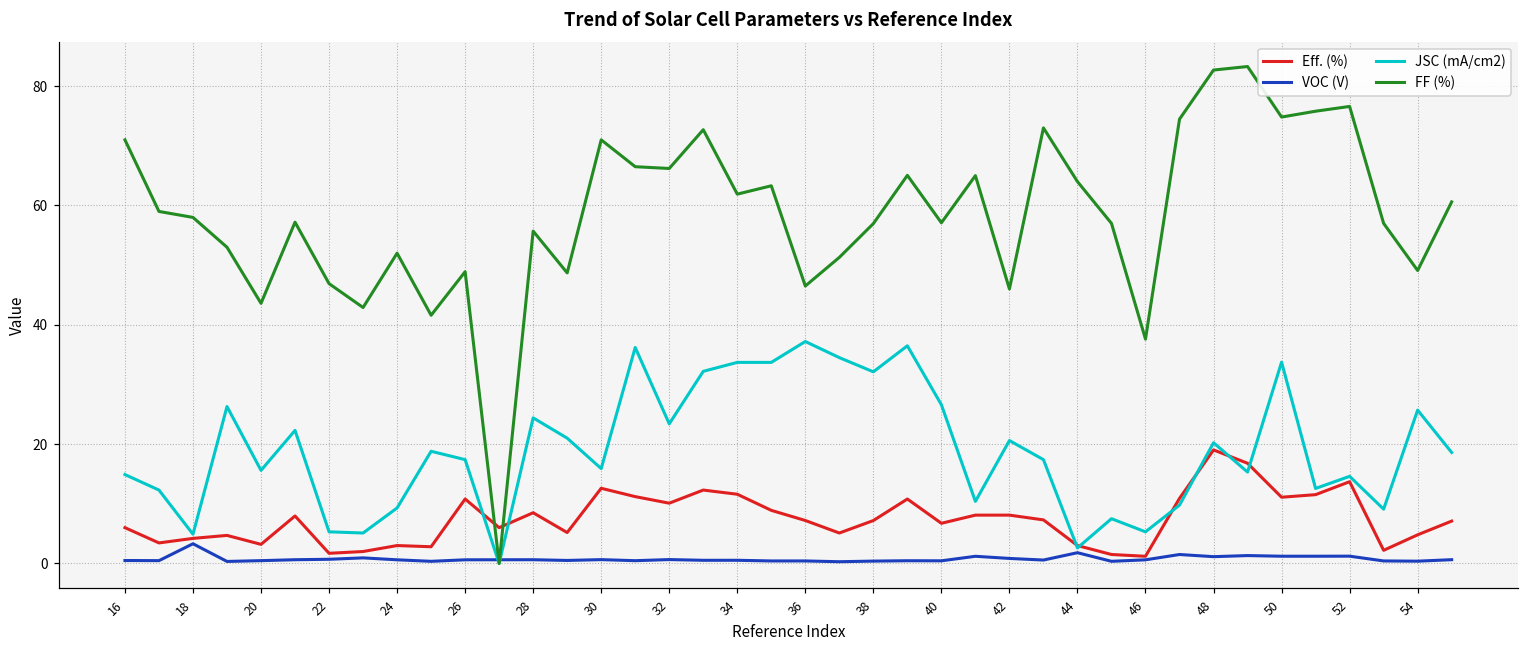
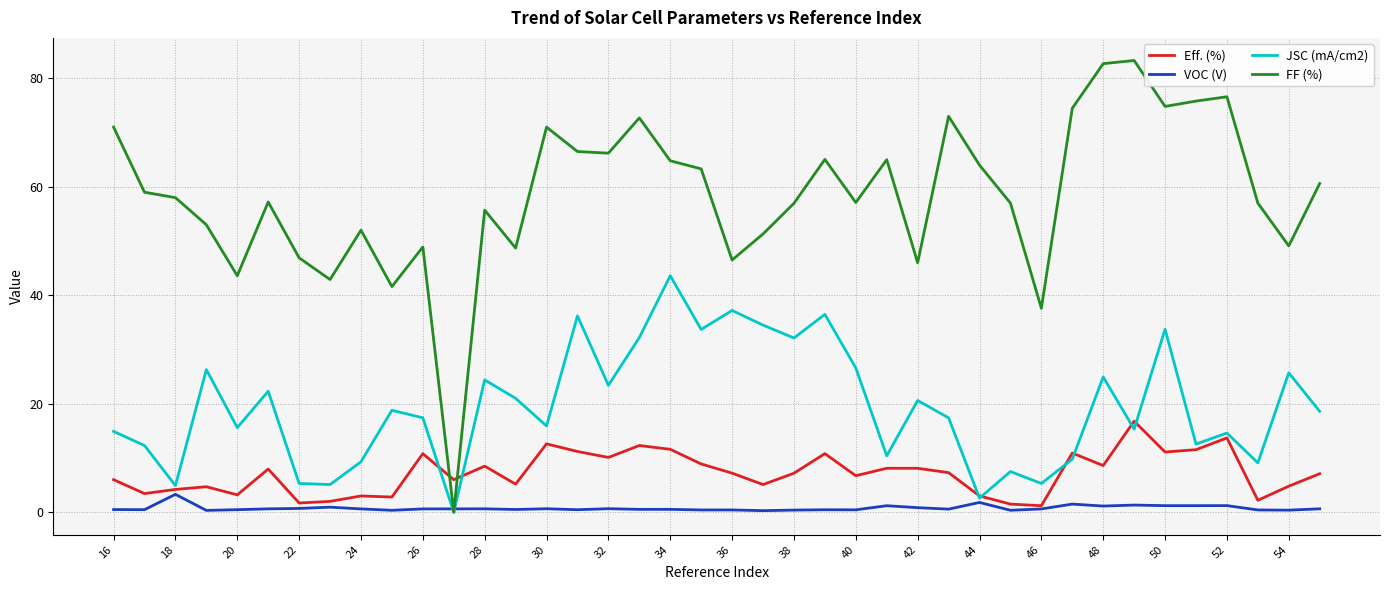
JSC (mA/cm2), 34: 34 -> 44
FF (%), 34: 62 -> 65
Eff. (%), 48: 19 -> 9
JSC (mA/cm2), 48: 20 -> 25
